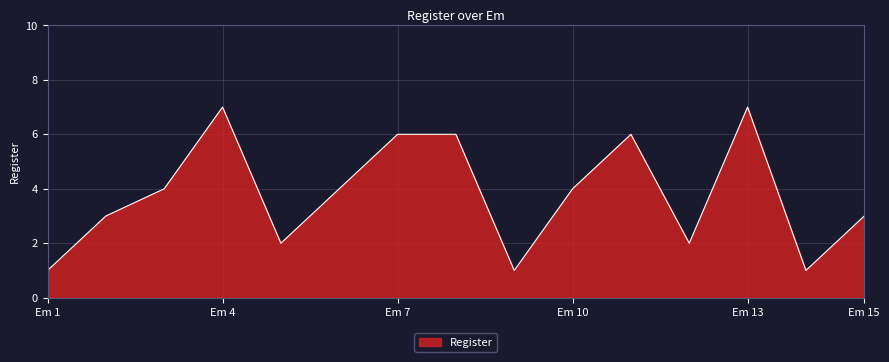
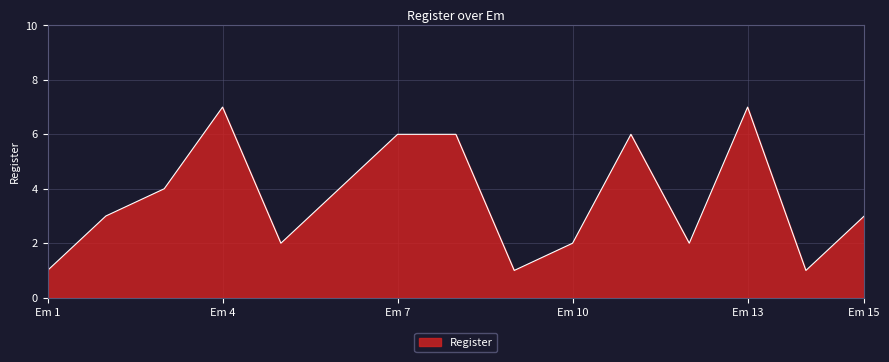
Em 10: 4 -> 2
